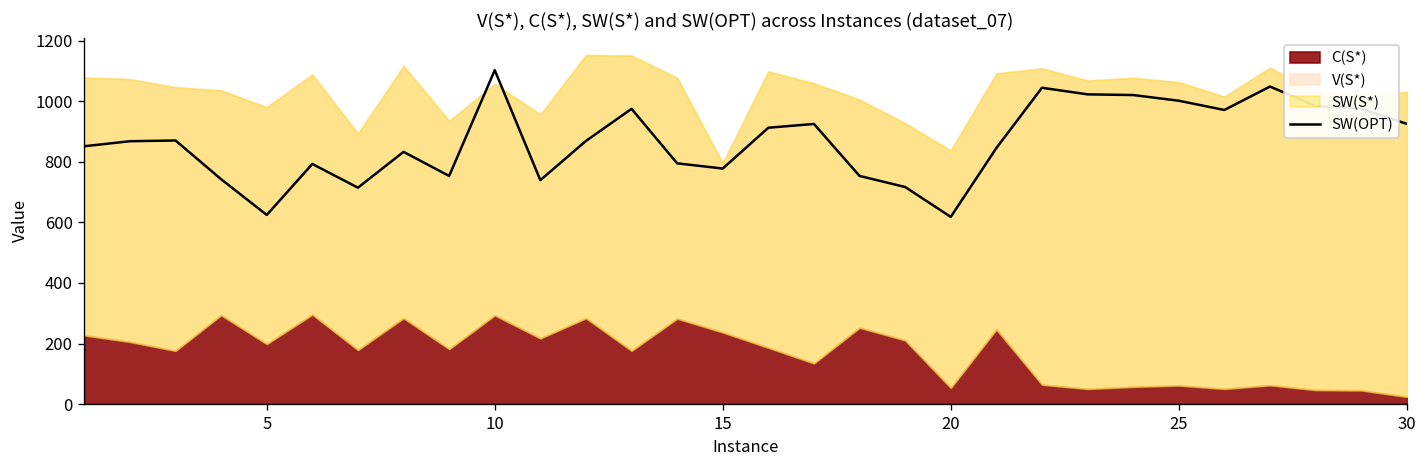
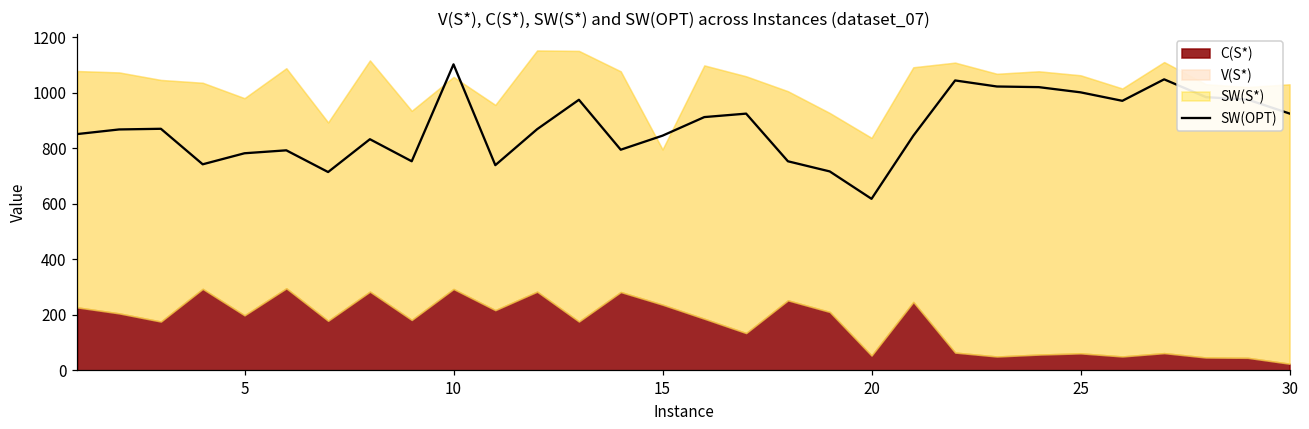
SW(OPT), 5: 620 -> 780
SW(OPT), 15: 780 -> 850
